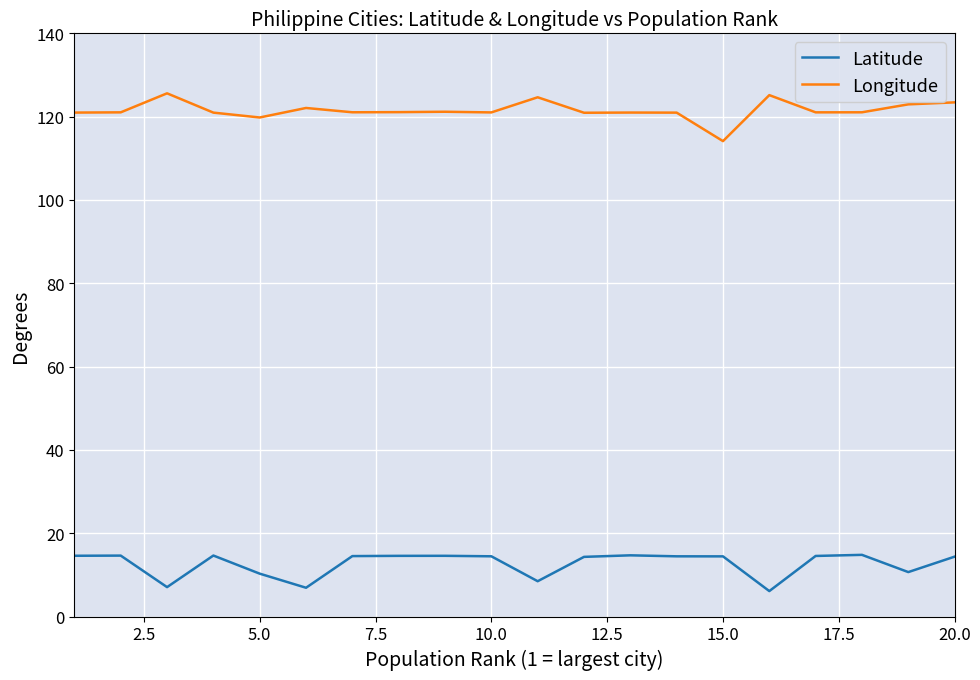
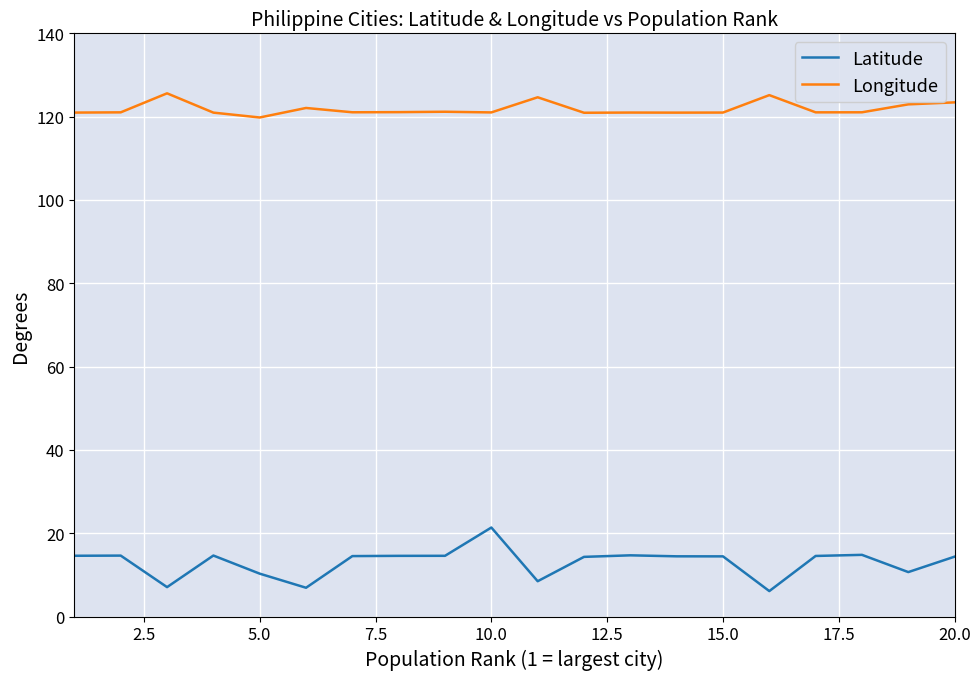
Latitude, 10.0: 14 -> 21
Longitude, 15.0: 114 -> 121
